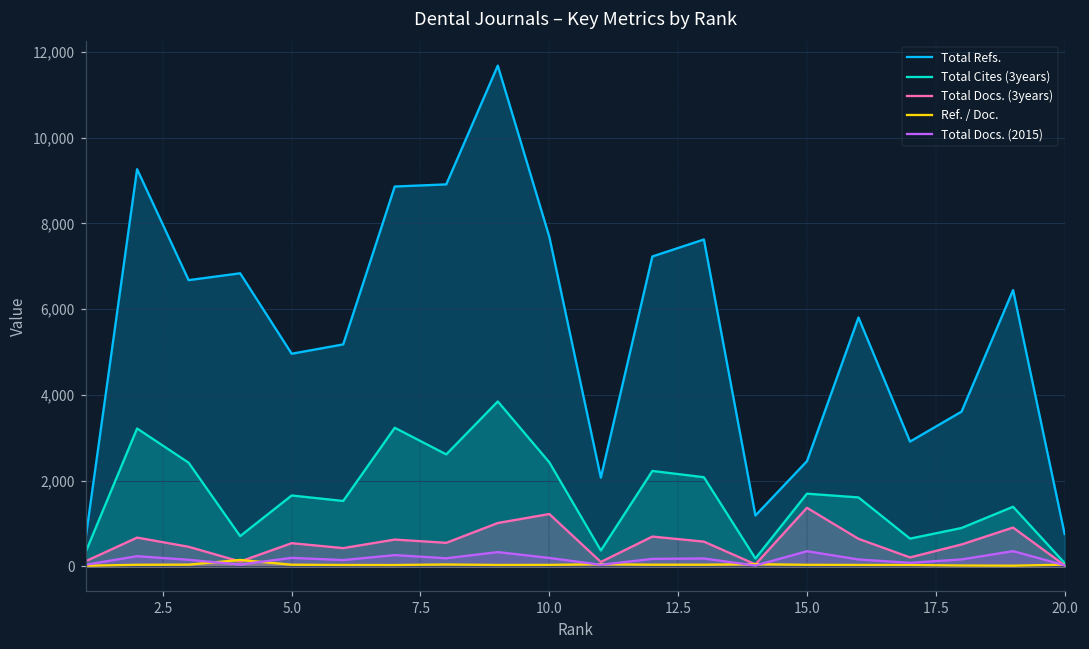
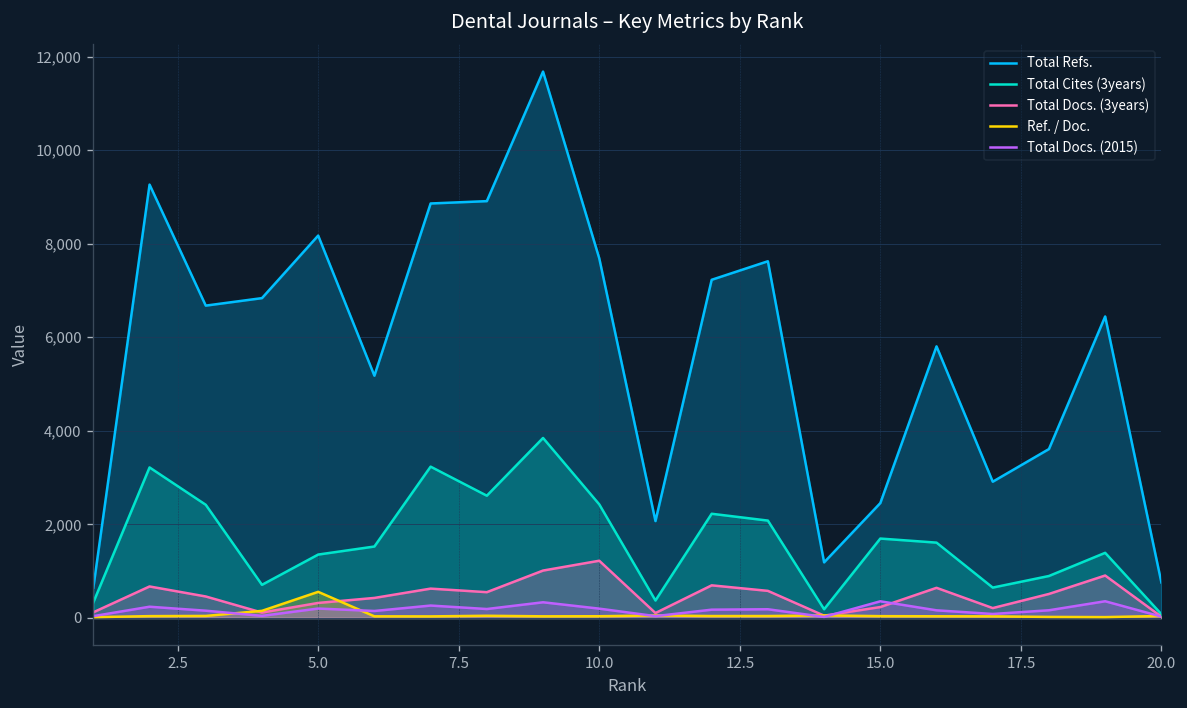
Total Refs., 5.0: 5,000 -> 8,200
Total Cites (3years), 5.0: 1,700 -> 1,400
Total Docs. (3years), 5.0: 500 -> 300
Ref. / Doc., 5.0: 0 -> 600
Total Docs. (3years), 15.0: 1,400 -> 200
